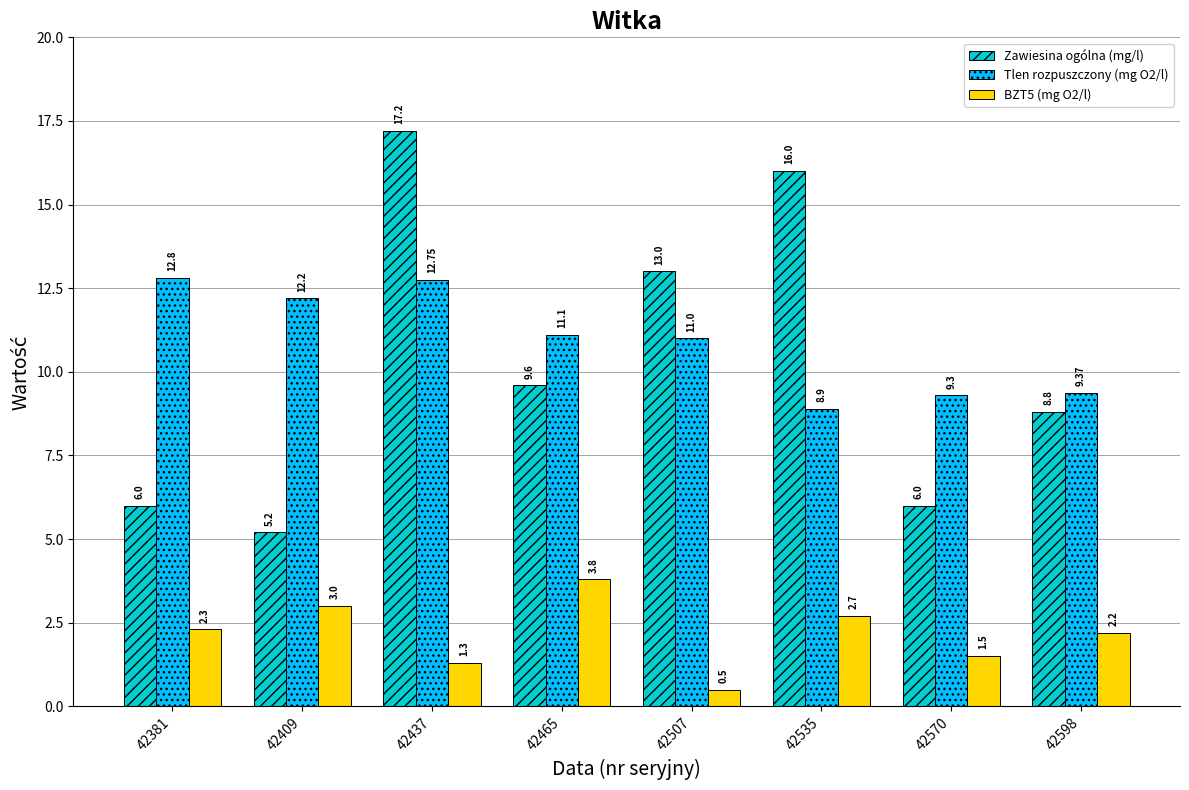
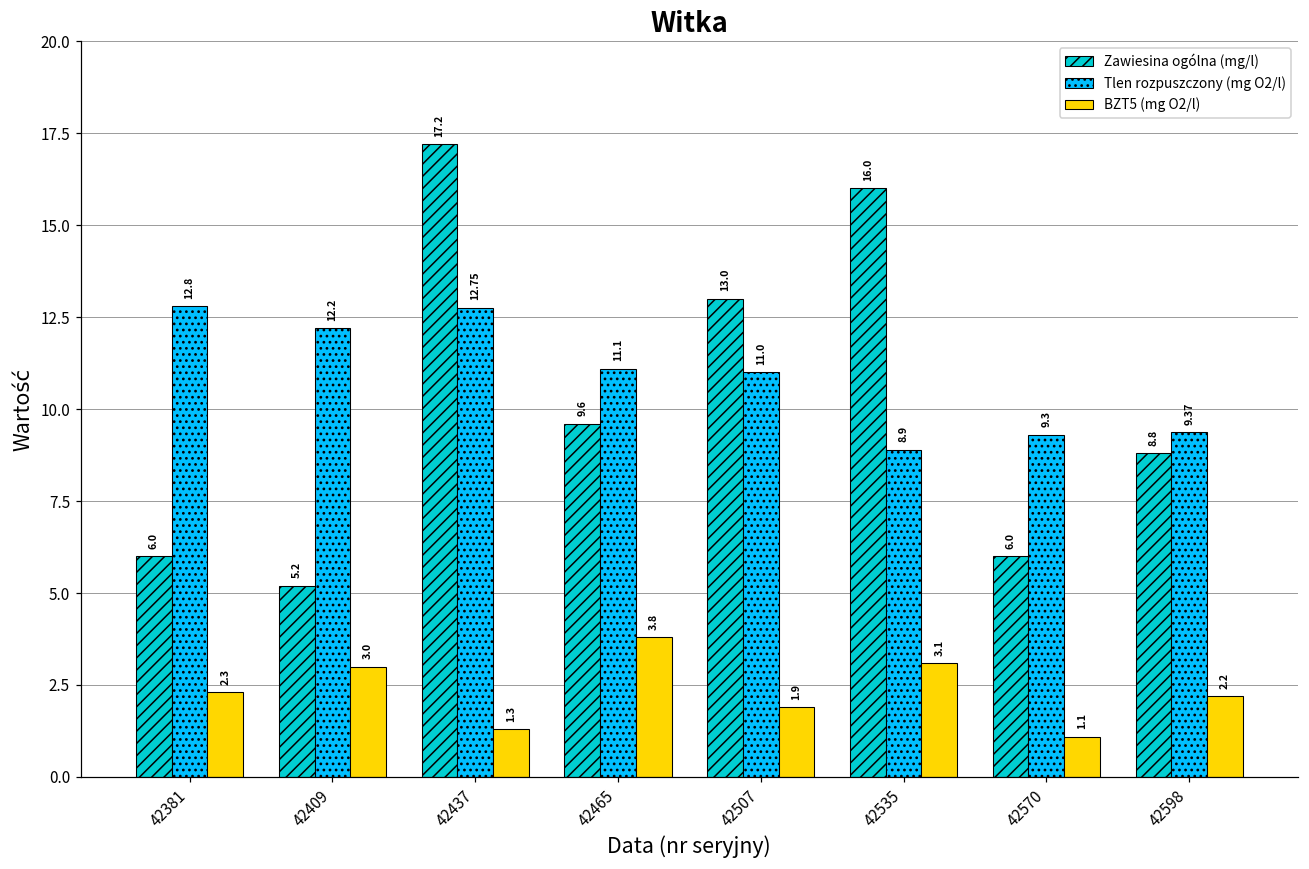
BZT5 (mg O2/l), 42507: 0.5 -> 1.9
BZT5 (mg O2/l), 42535: 2.7 -> 3.1
BZT5 (mg O2/l), 42570: 1.5 -> 1.1
